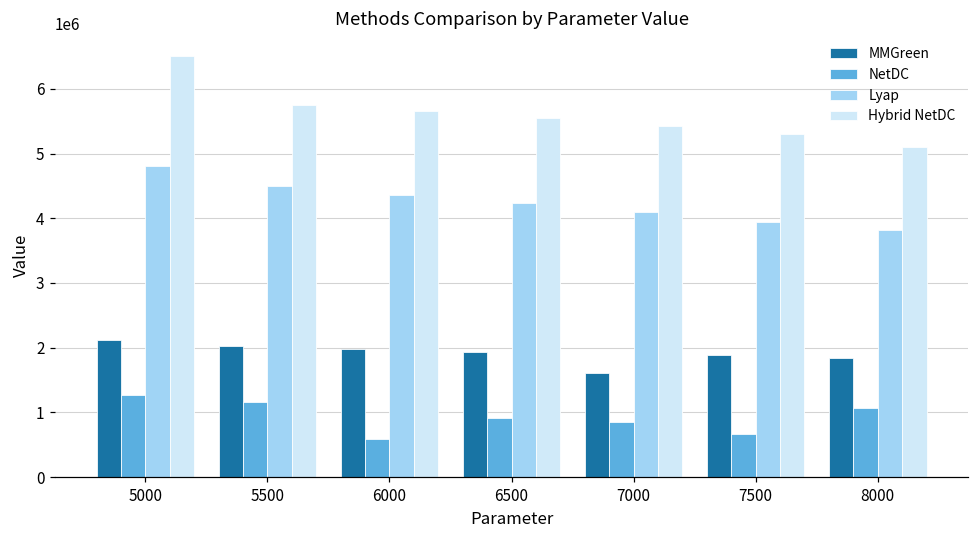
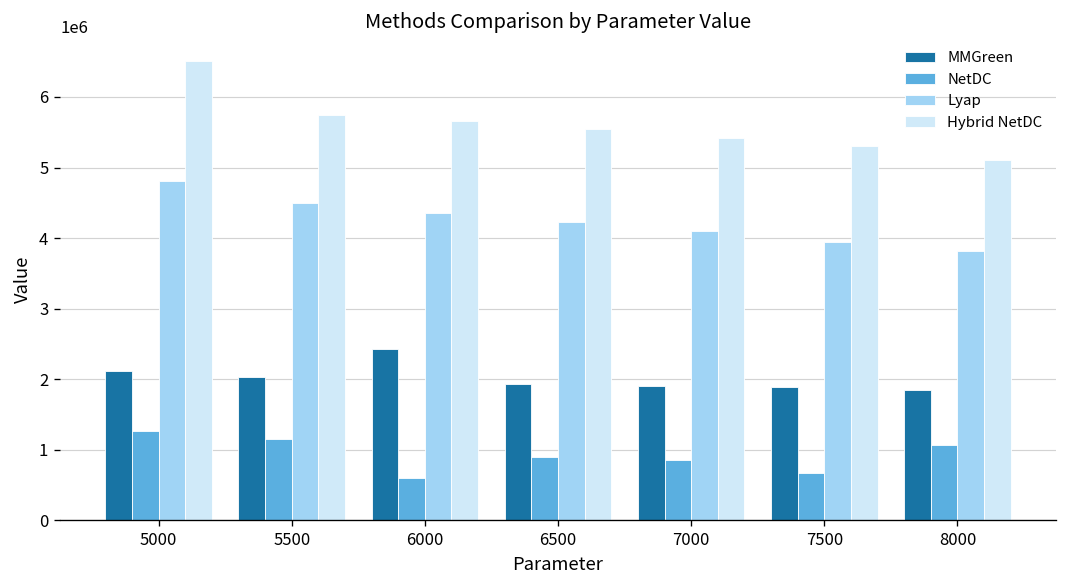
MMGreen, 6000: 2000000 -> 2400000
MMGreen, 7000: 1600000 -> 1900000
